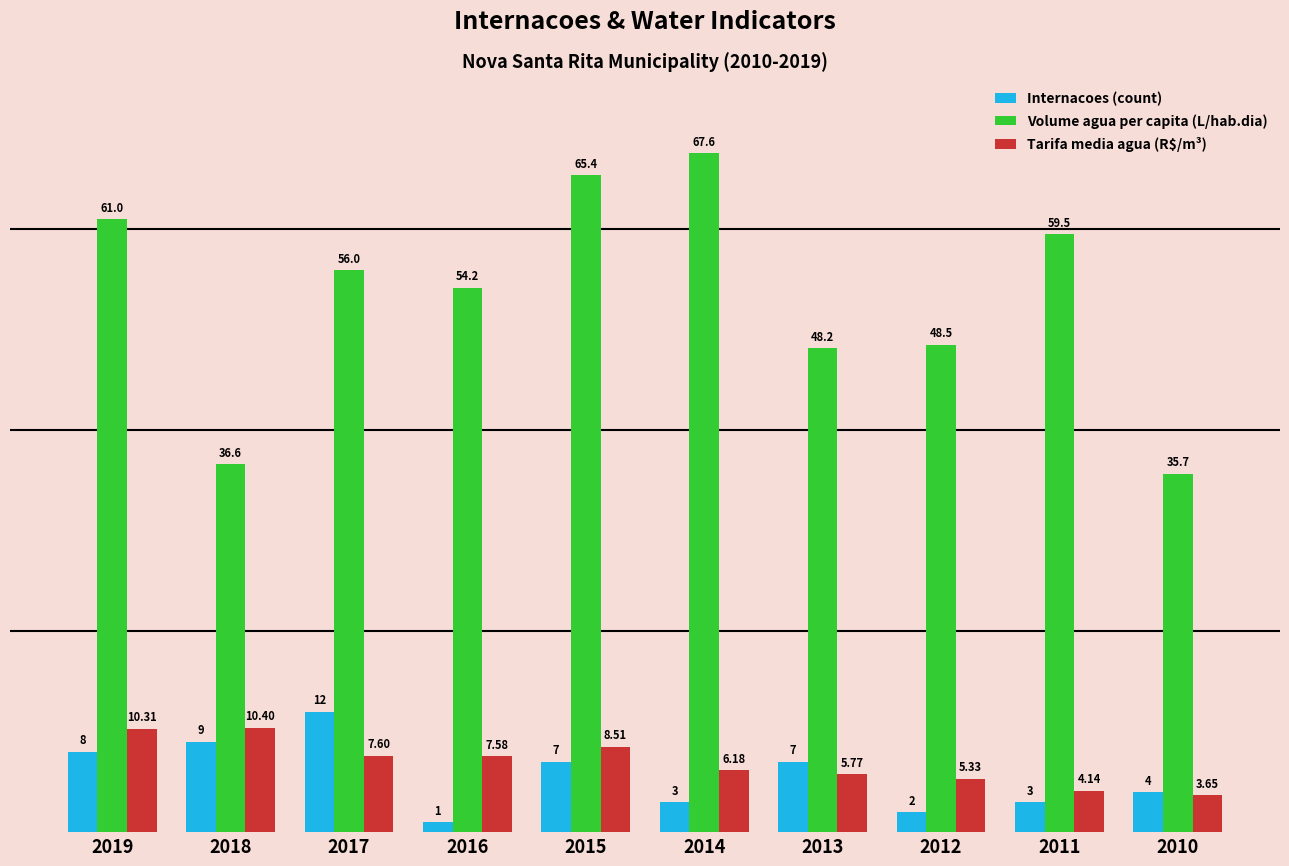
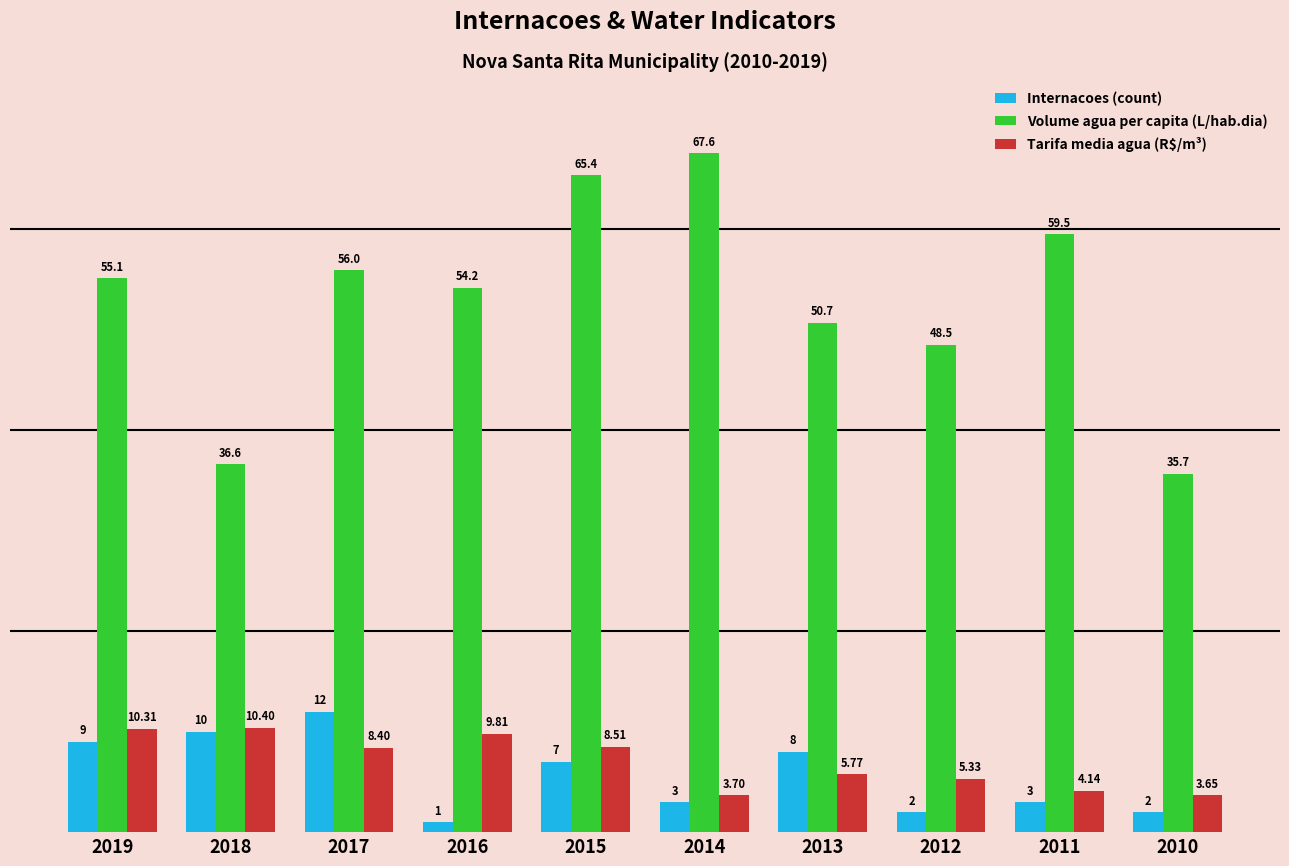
Internacoes (count), 2019: 8 -> 9
Volume agua per capita (L/hab.dia), 2019: 61.0 -> 55.1
Internacoes (count), 2018: 9 -> 10
Tarifa media agua (R$/m³), 2017: 7.60 -> 8.40
Tarifa media agua (R$/m³), 2016: 7.58 -> 9.81
Tarifa media agua (R$/m³), 2014: 6.18 -> 3.70
Internacoes (count), 2013: 7 -> 8
Volume agua per capita (L/hab.dia), 2013: 48.2 -> 50.7
Internacoes (count), 2010: 4 -> 2
